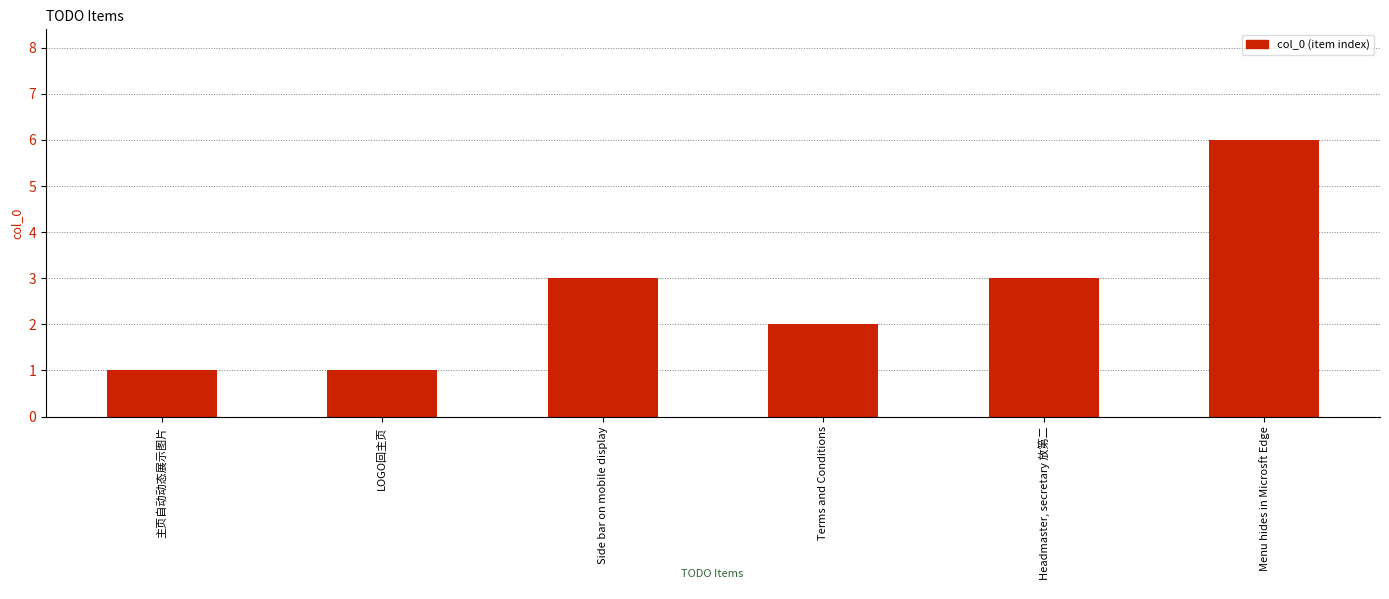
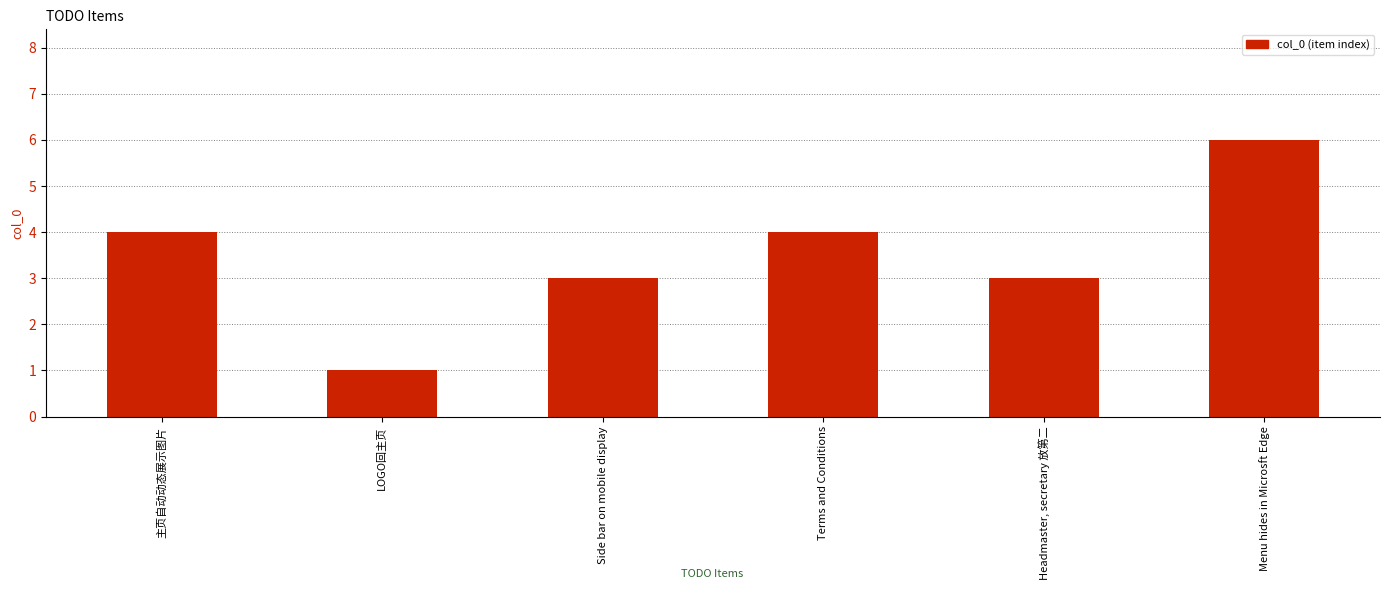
主页自动动态展示图片: 1 -> 4
Terms and Conditions: 2 -> 4
